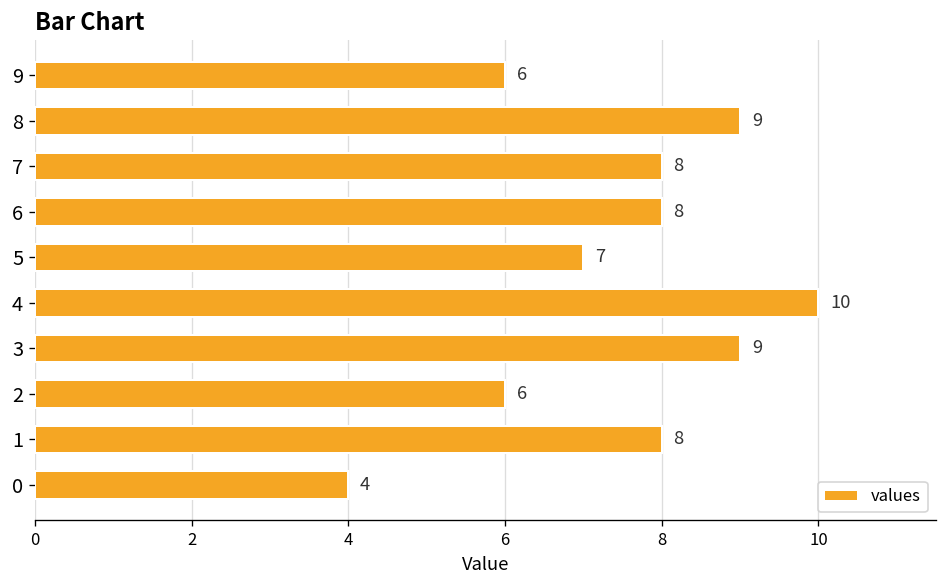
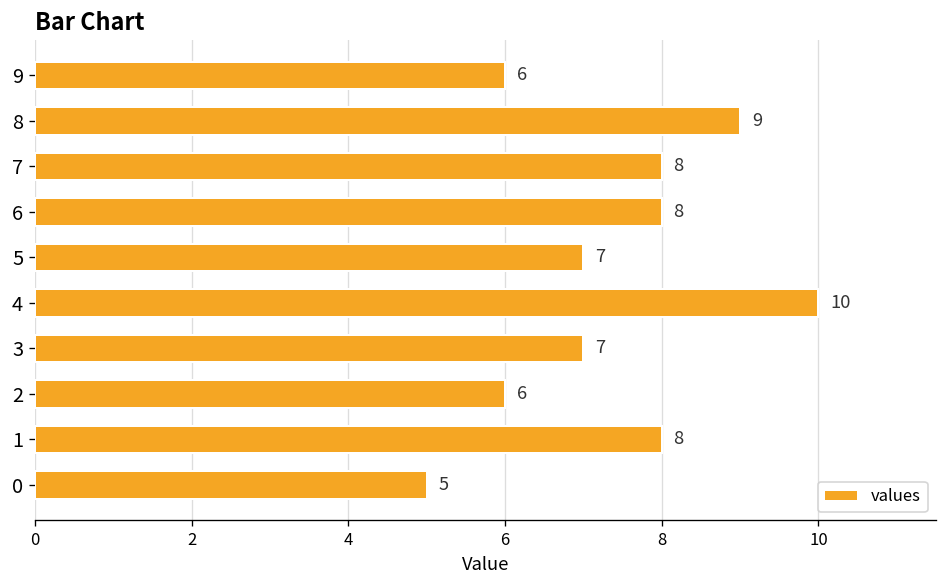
3: 9 -> 7
0: 4 -> 5
